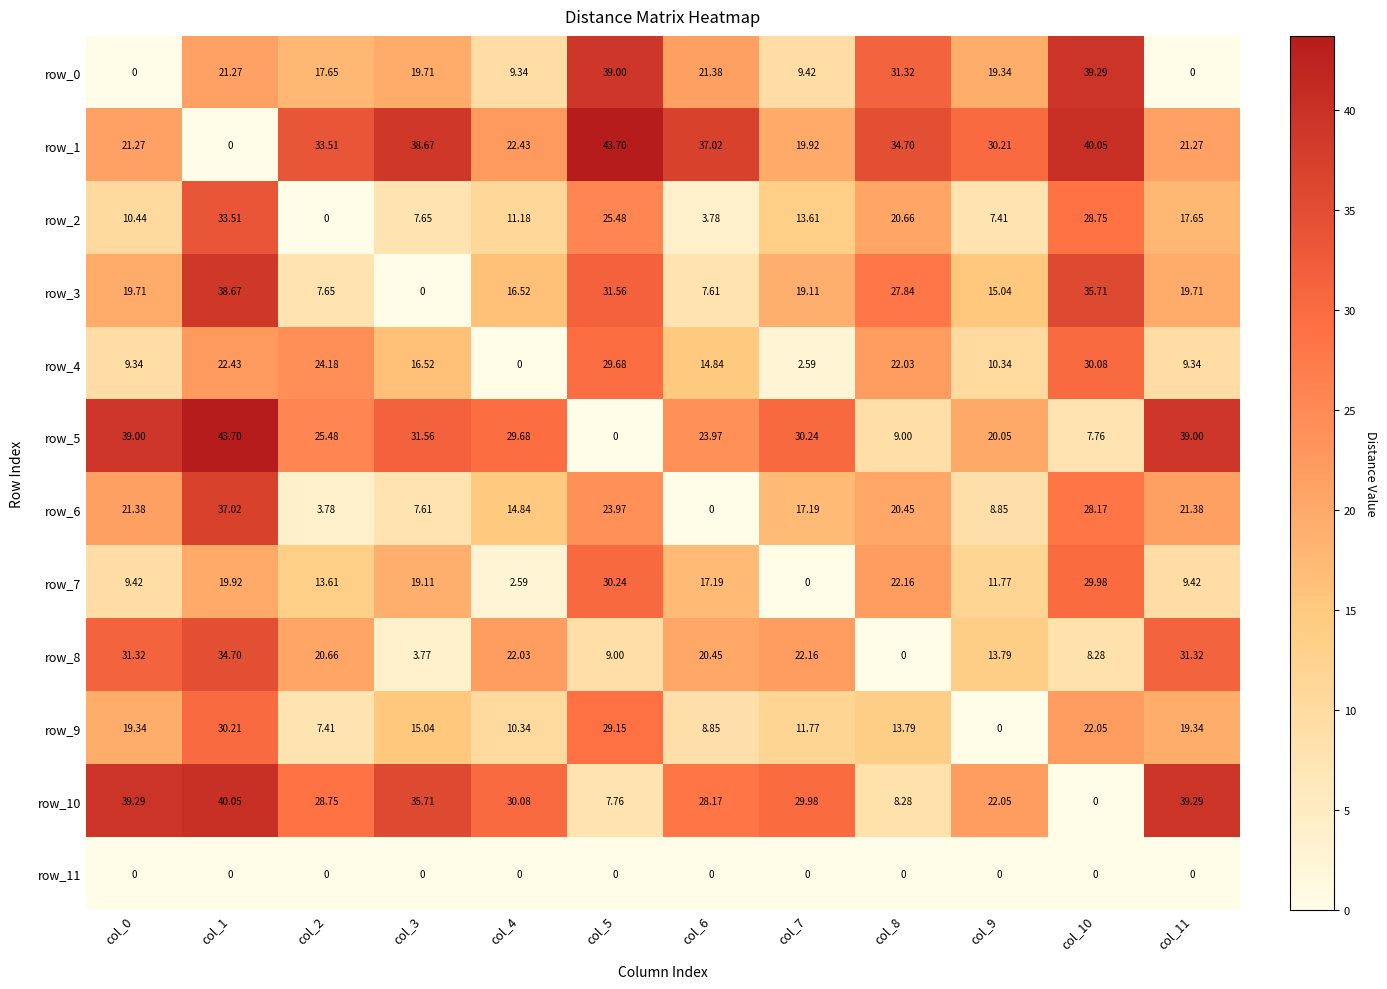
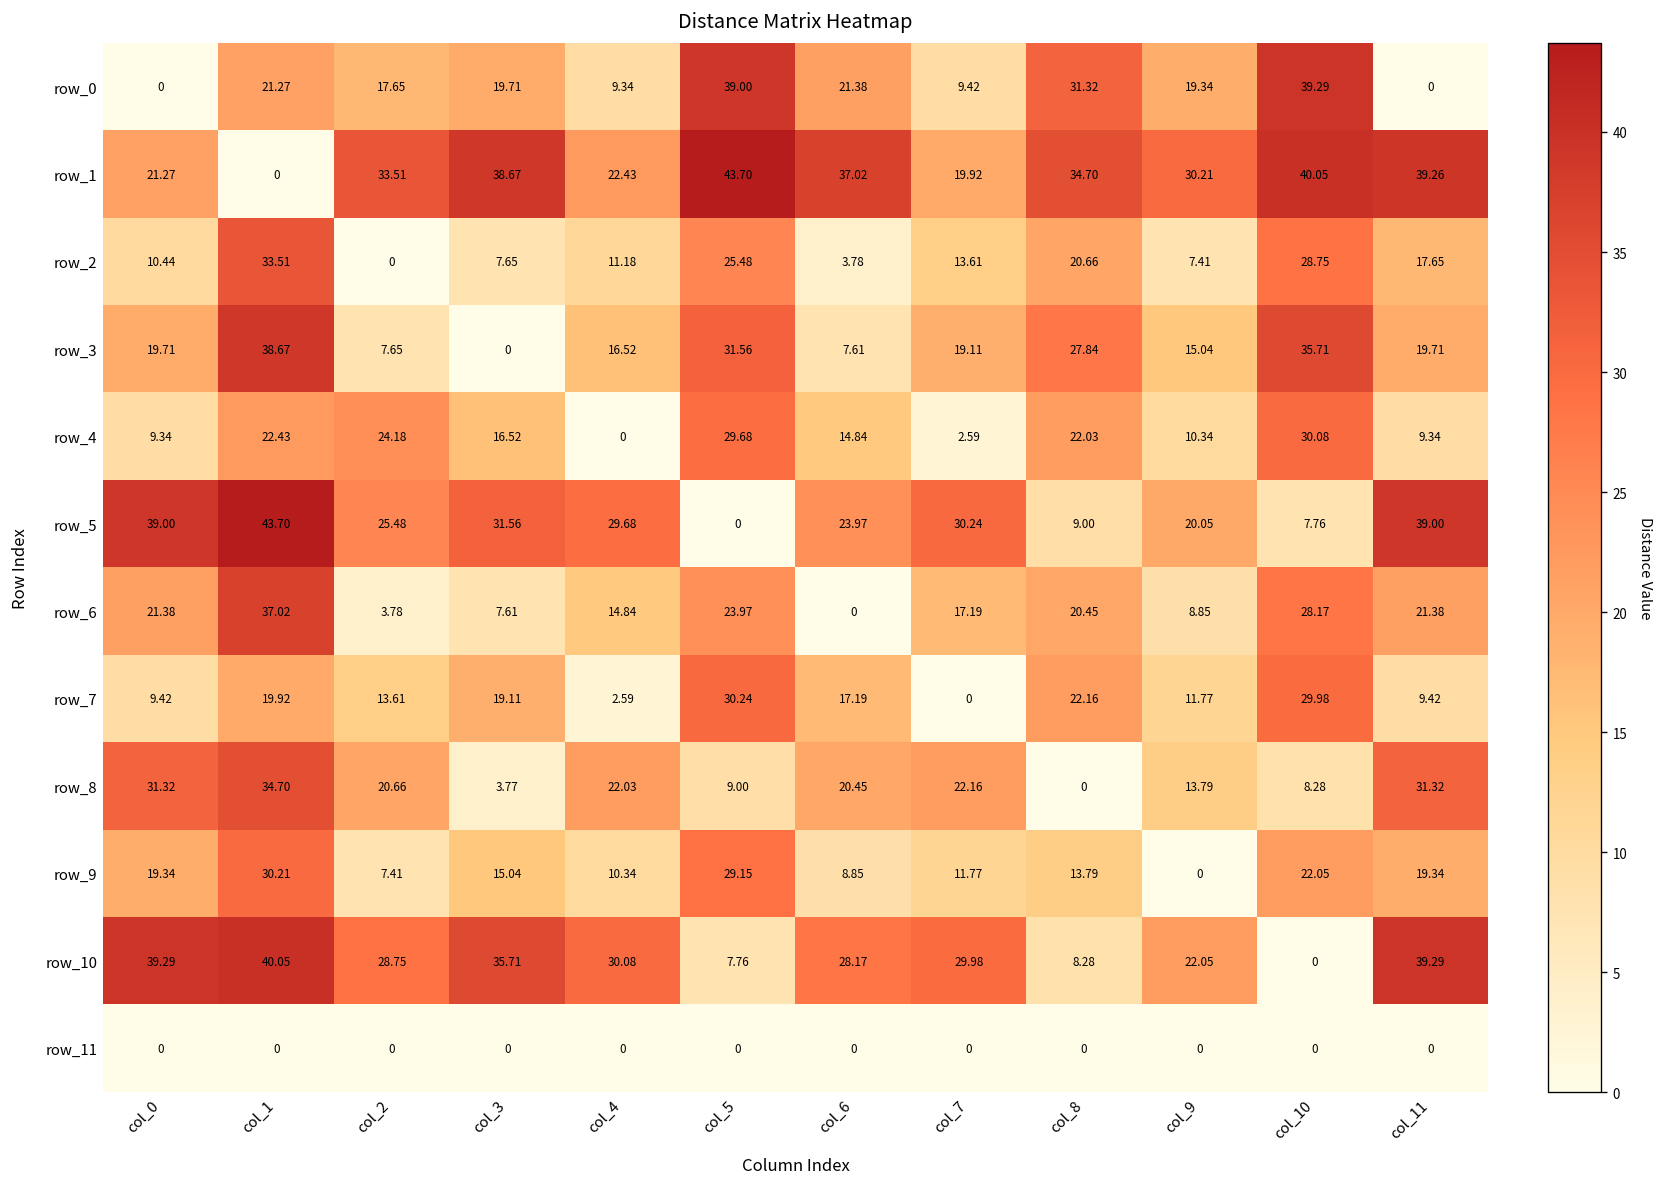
row_1, col_11: 21.27 -> 39.26
